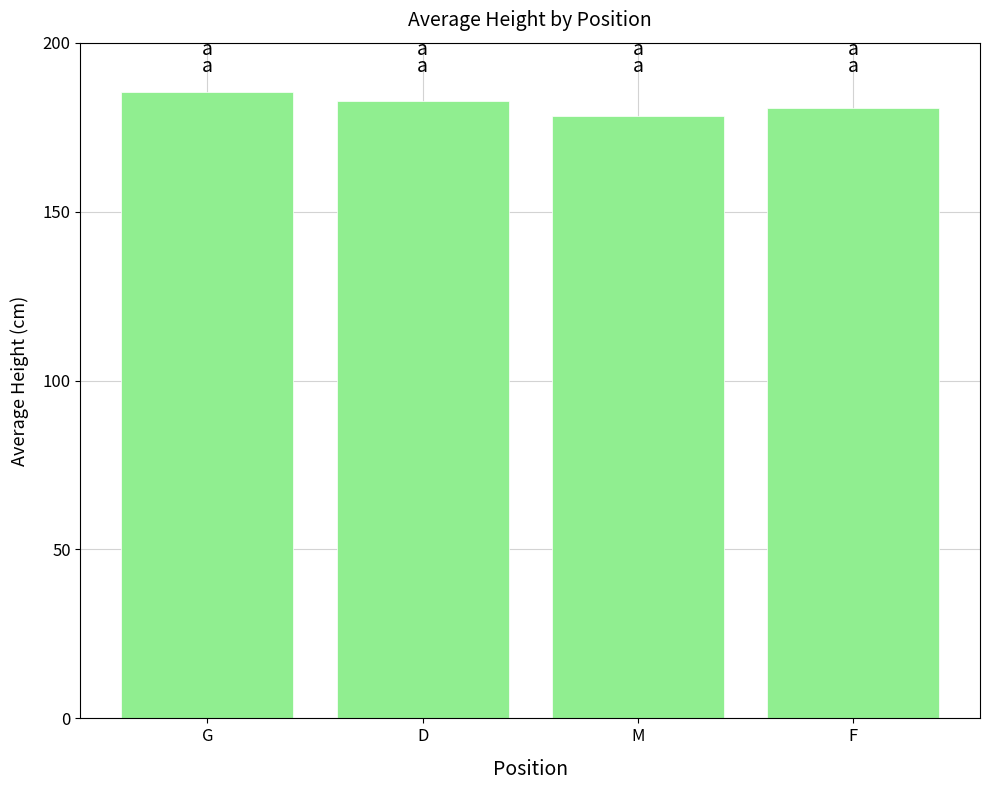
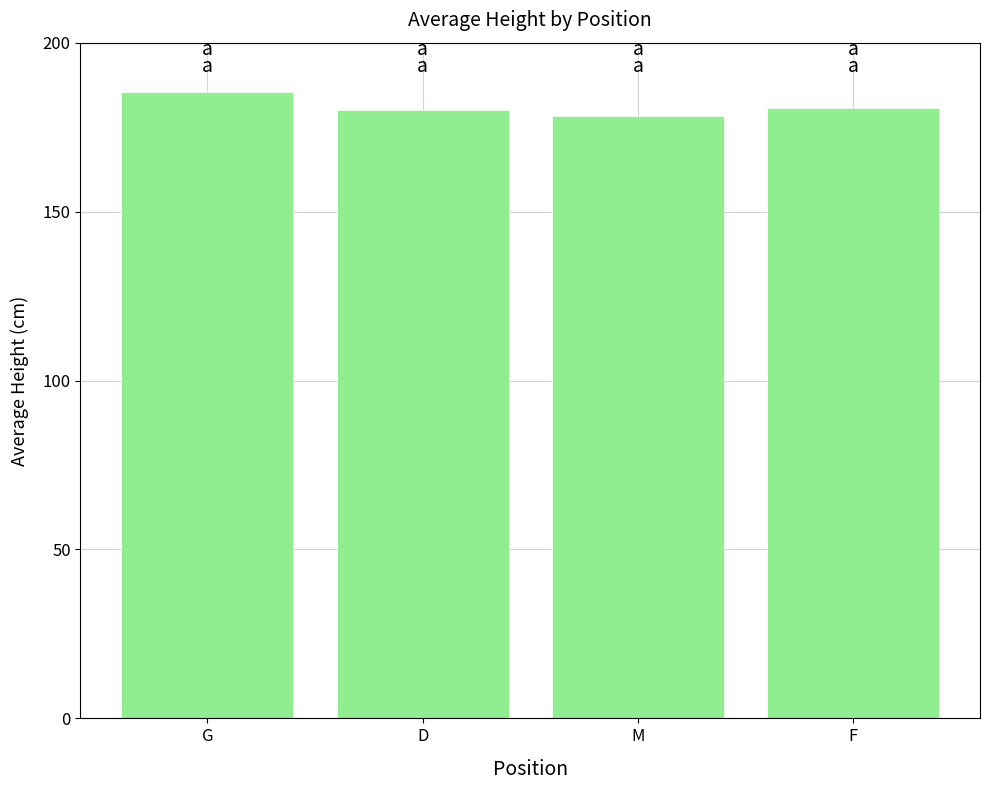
D: 183 -> 180
